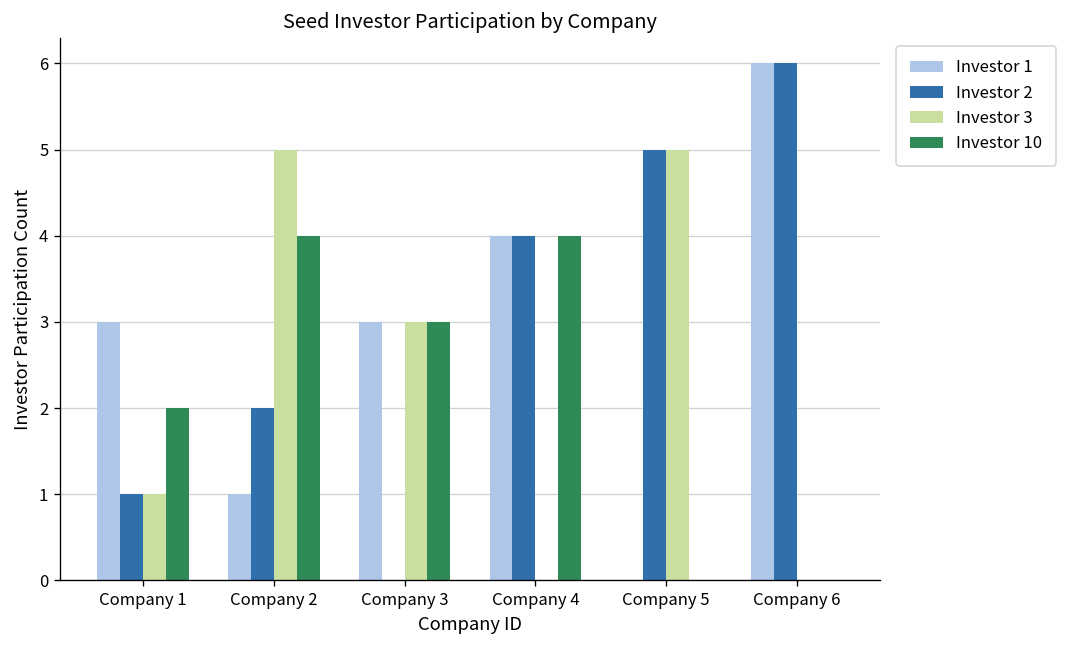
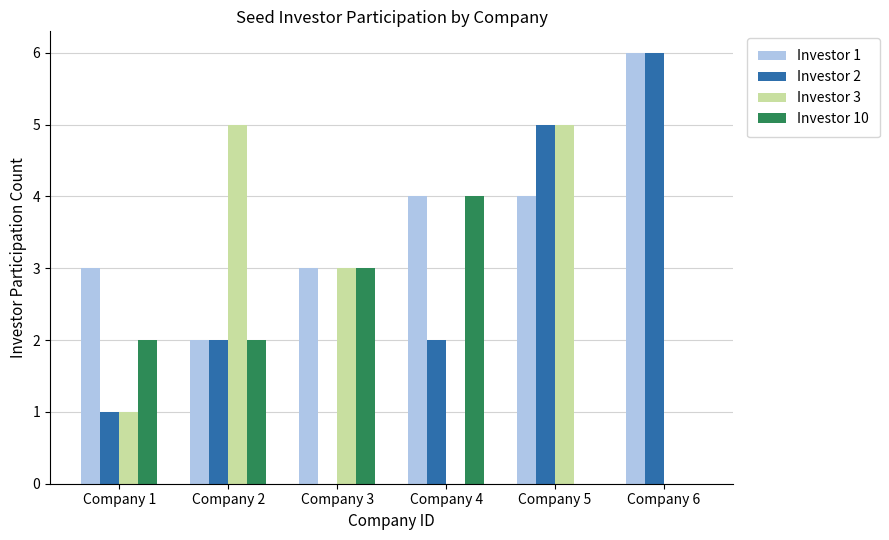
Investor 1, Company 2: 1 -> 2
Investor 10, Company 2: 4 -> 2
Investor 2, Company 4: 4 -> 2
Investor 1, Company 5: 0 -> 4
